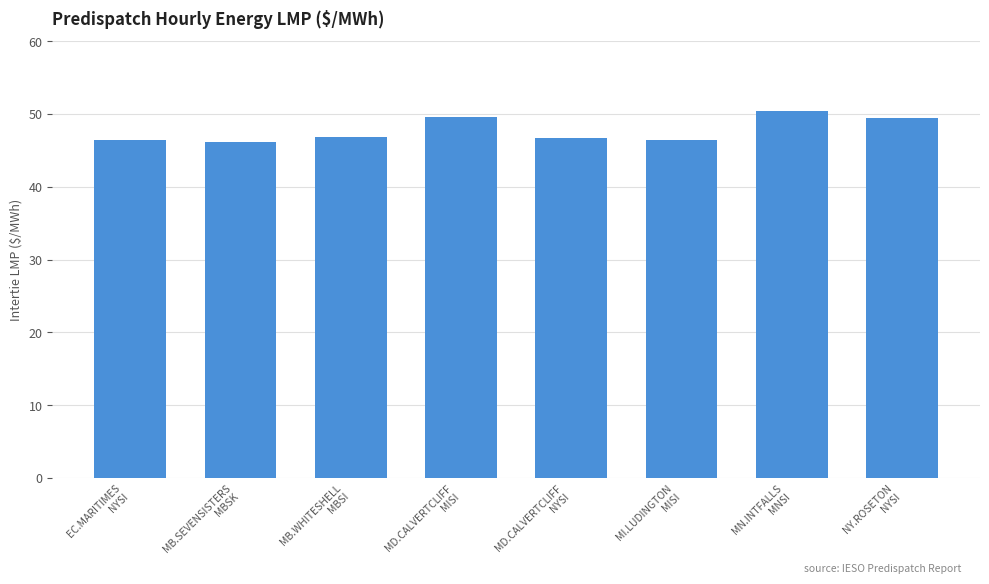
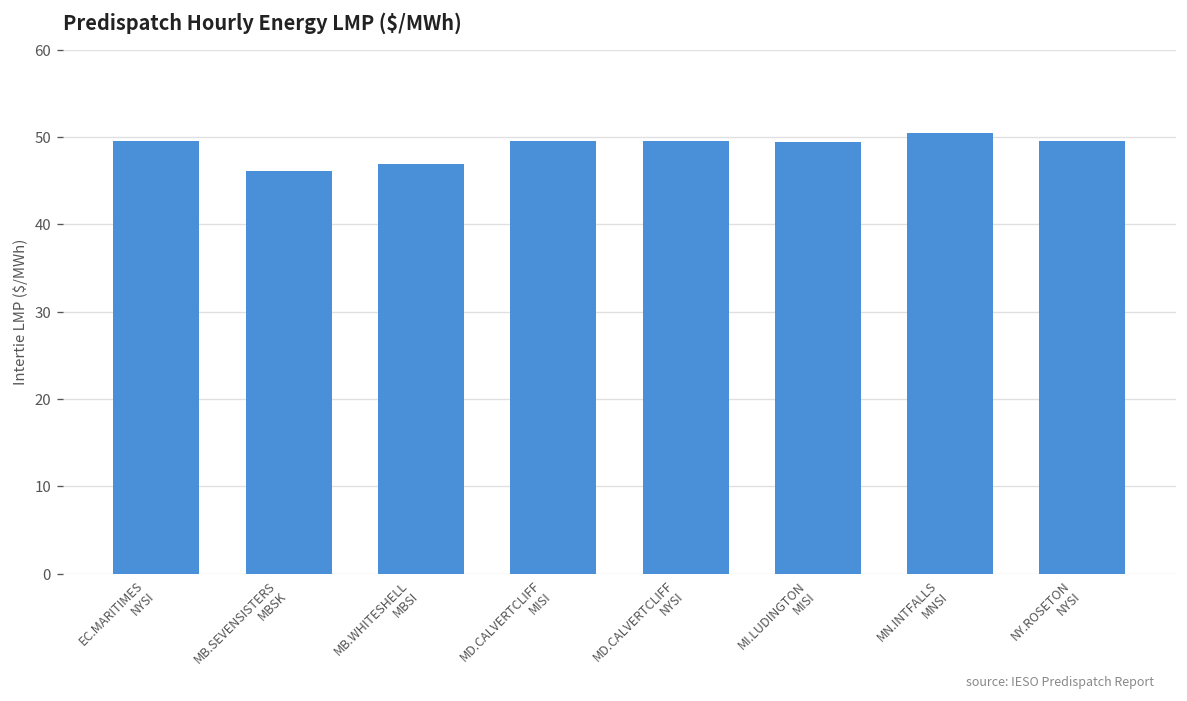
EC.MARITIMES NYSI: 46 -> 50
MD.CALVERTCLIFF NYSI: 47 -> 50
MI.LUDINGTON MISI: 46 -> 49
